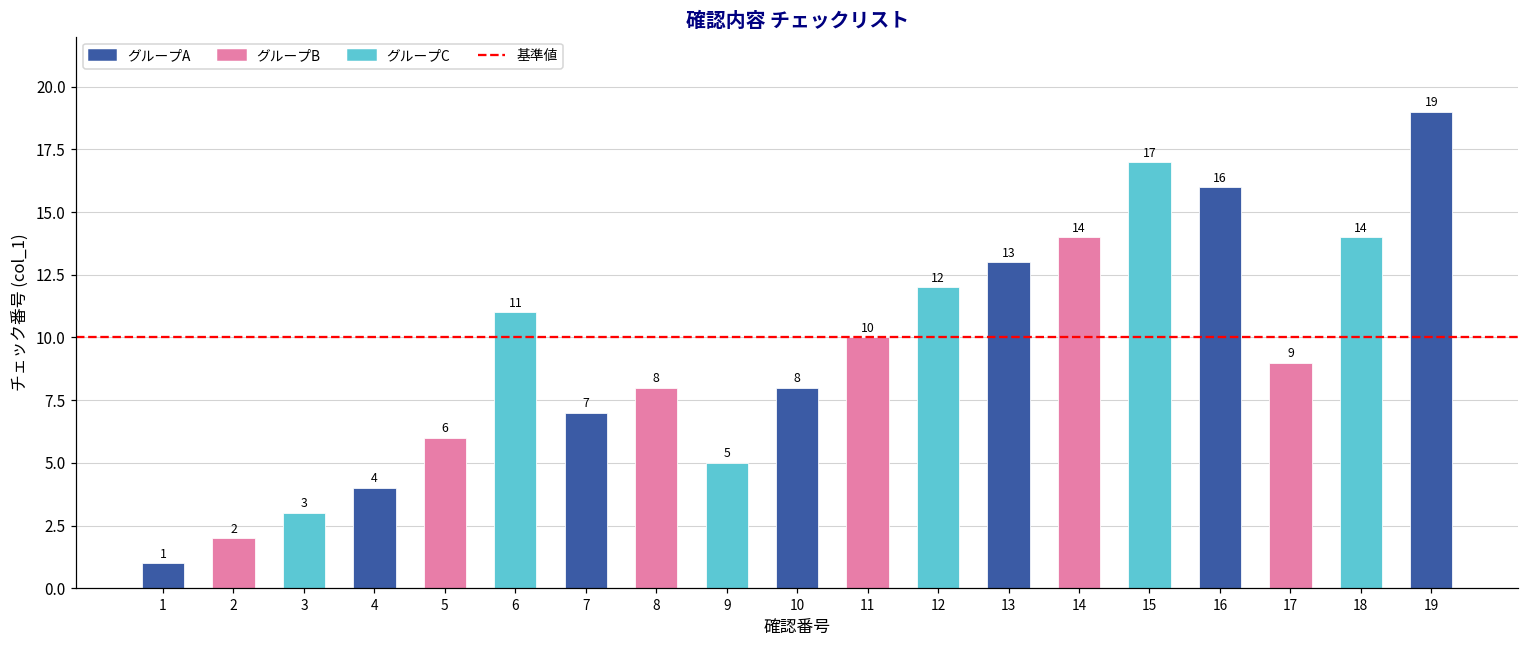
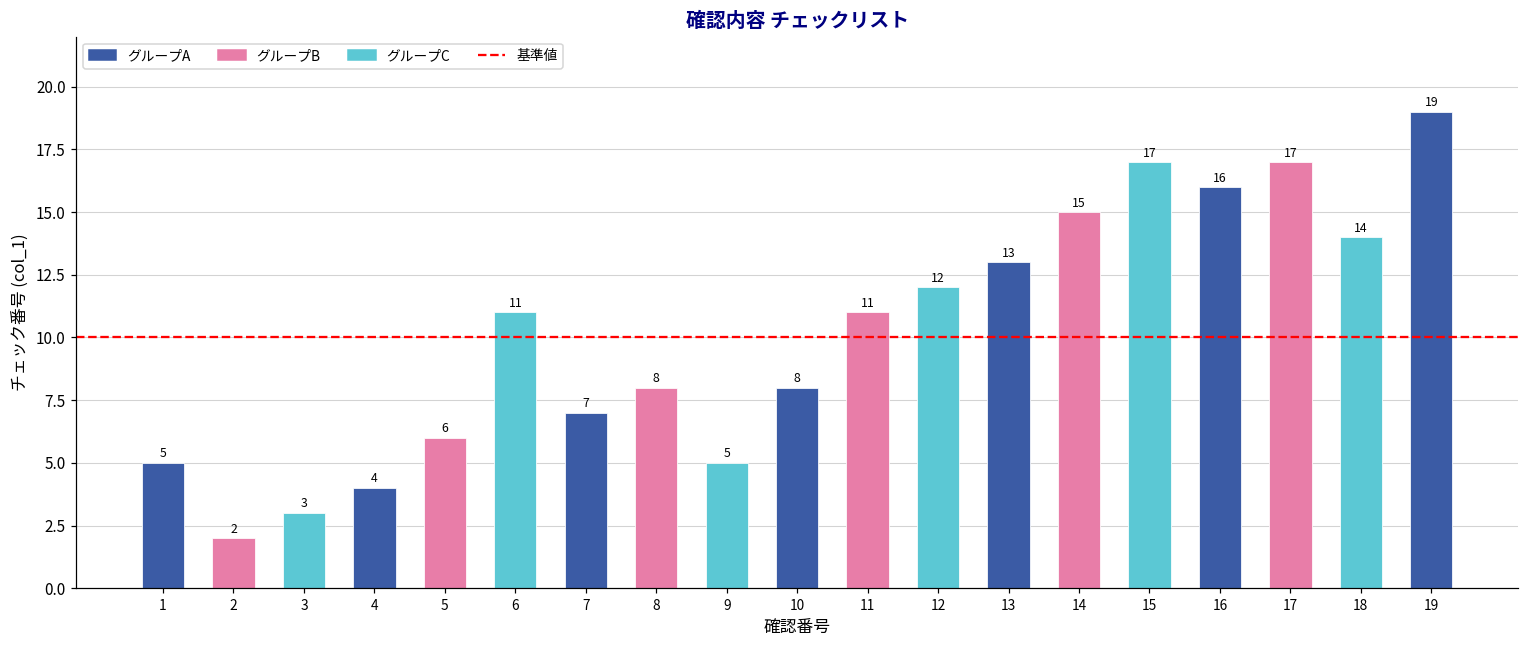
1: 1 -> 5
11: 10 -> 11
14: 14 -> 15
17: 9 -> 17
